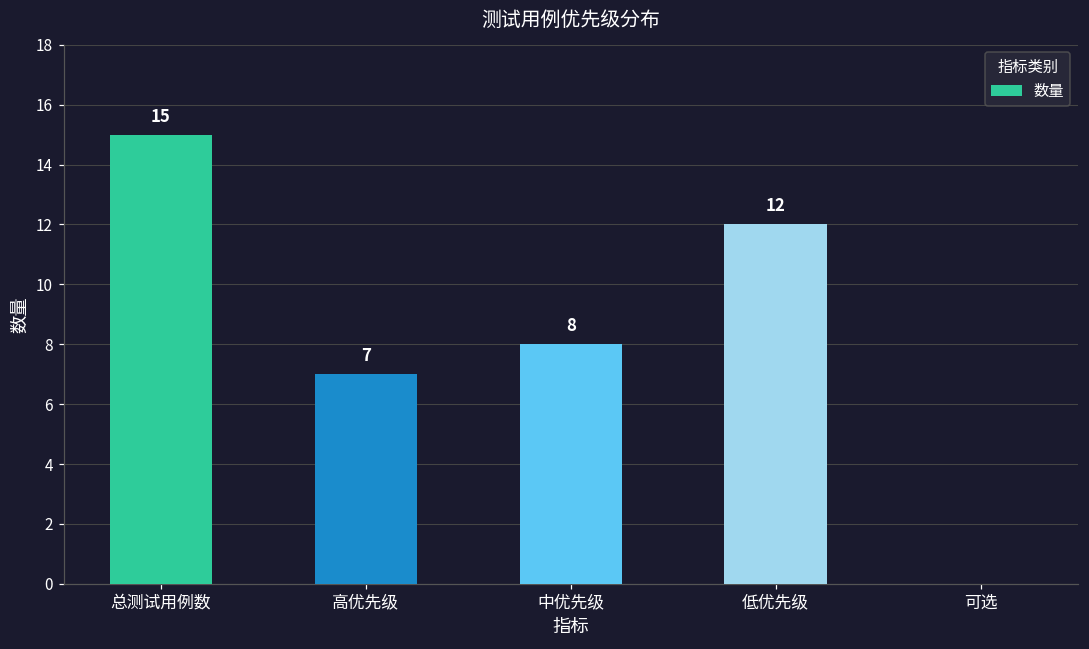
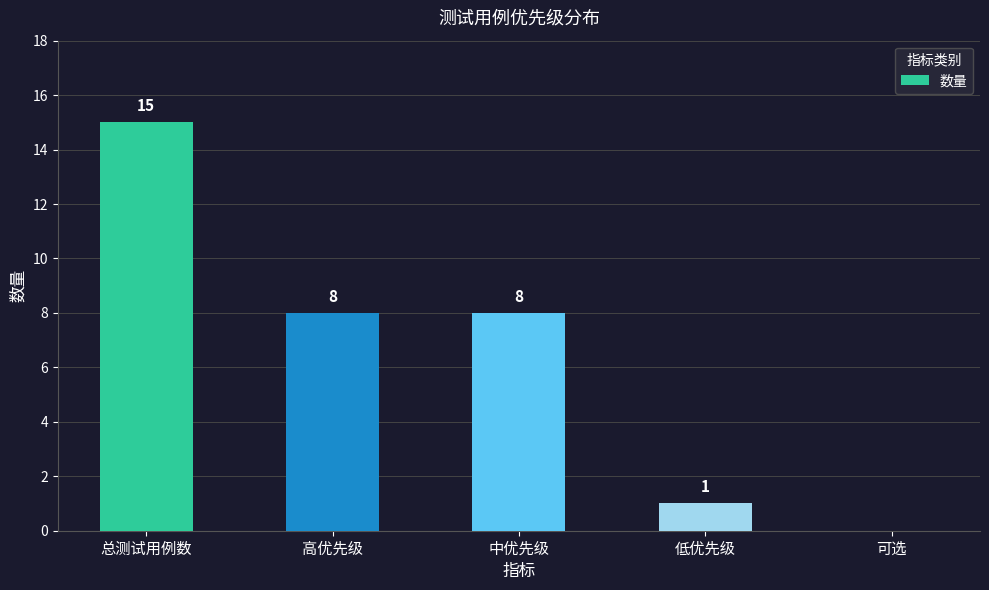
高优先级: 7 -> 8
低优先级: 12 -> 1
